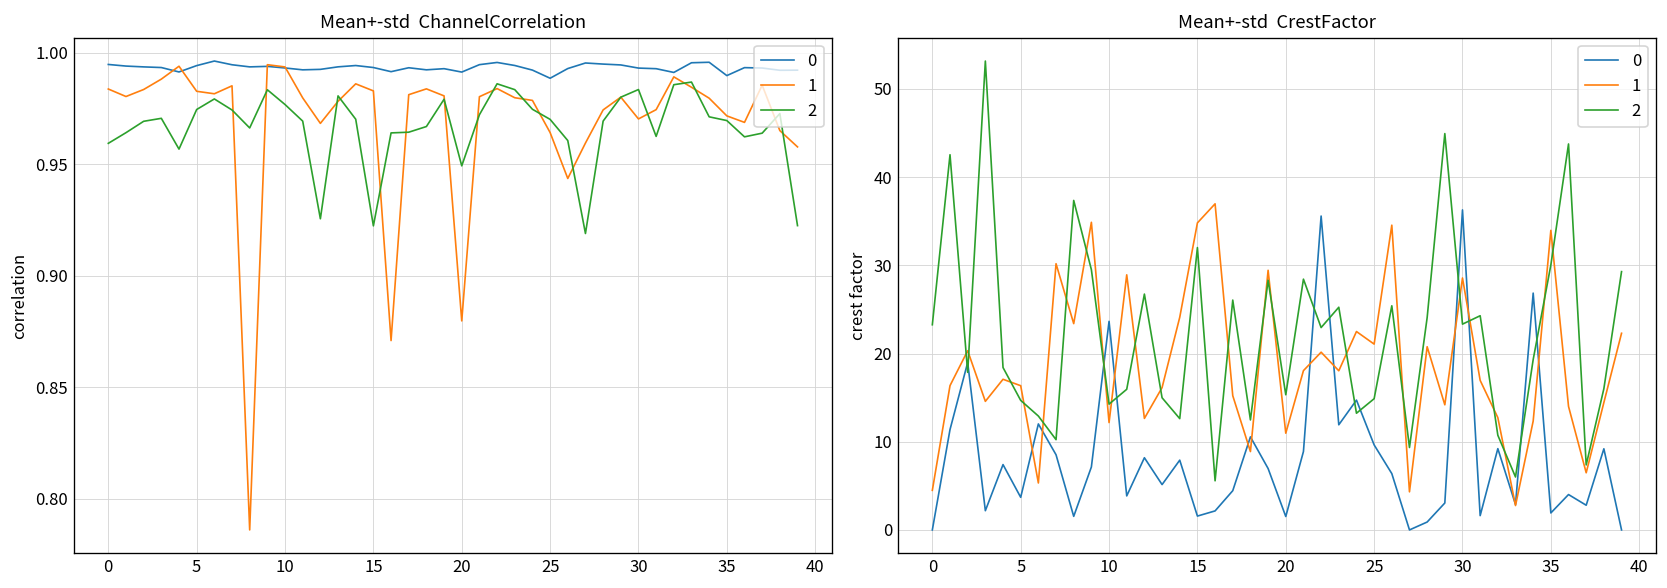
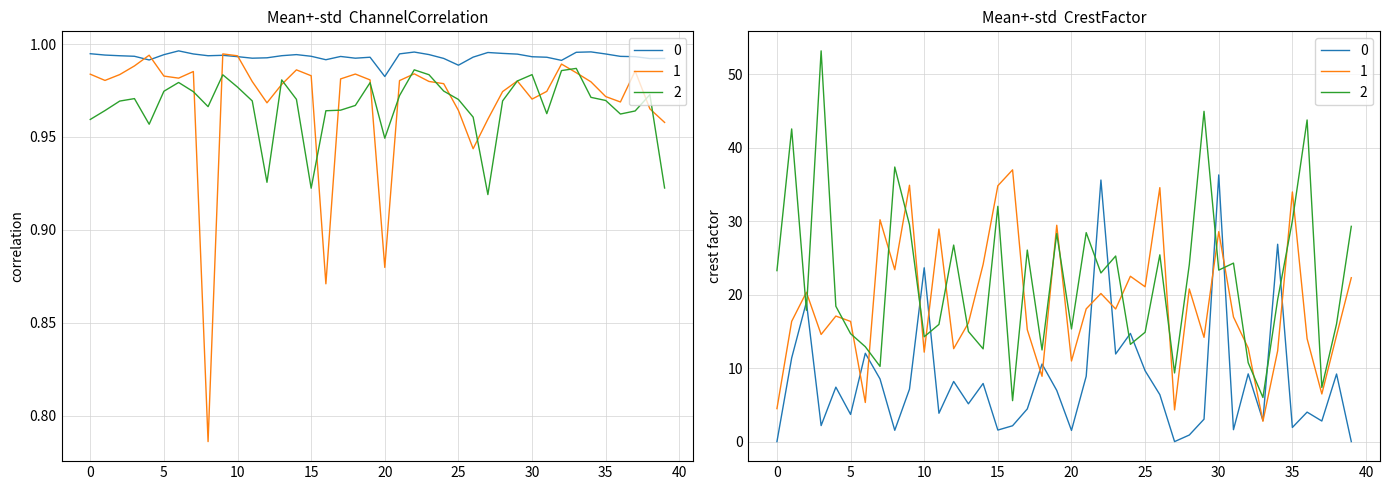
Mean+-std ChannelCorrelation, 0, 20: 0.991 -> 0.983
Mean+-std ChannelCorrelation, 0, 35: 0.990 -> 0.995
